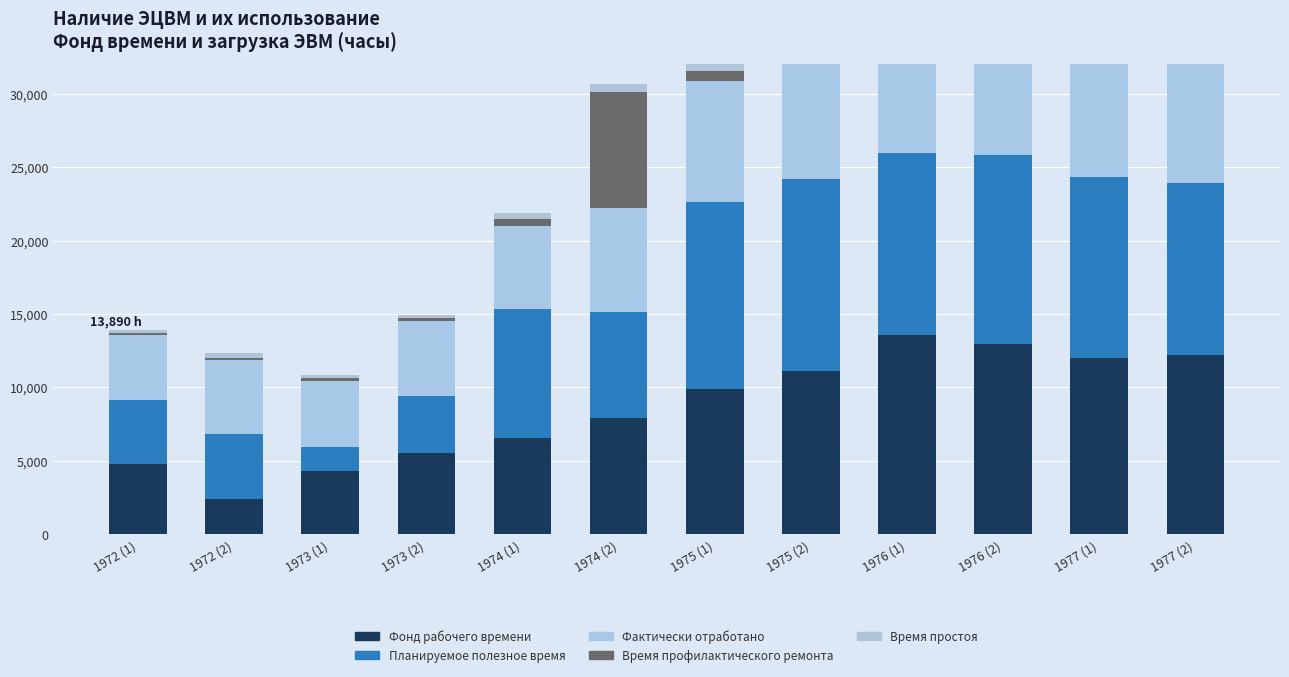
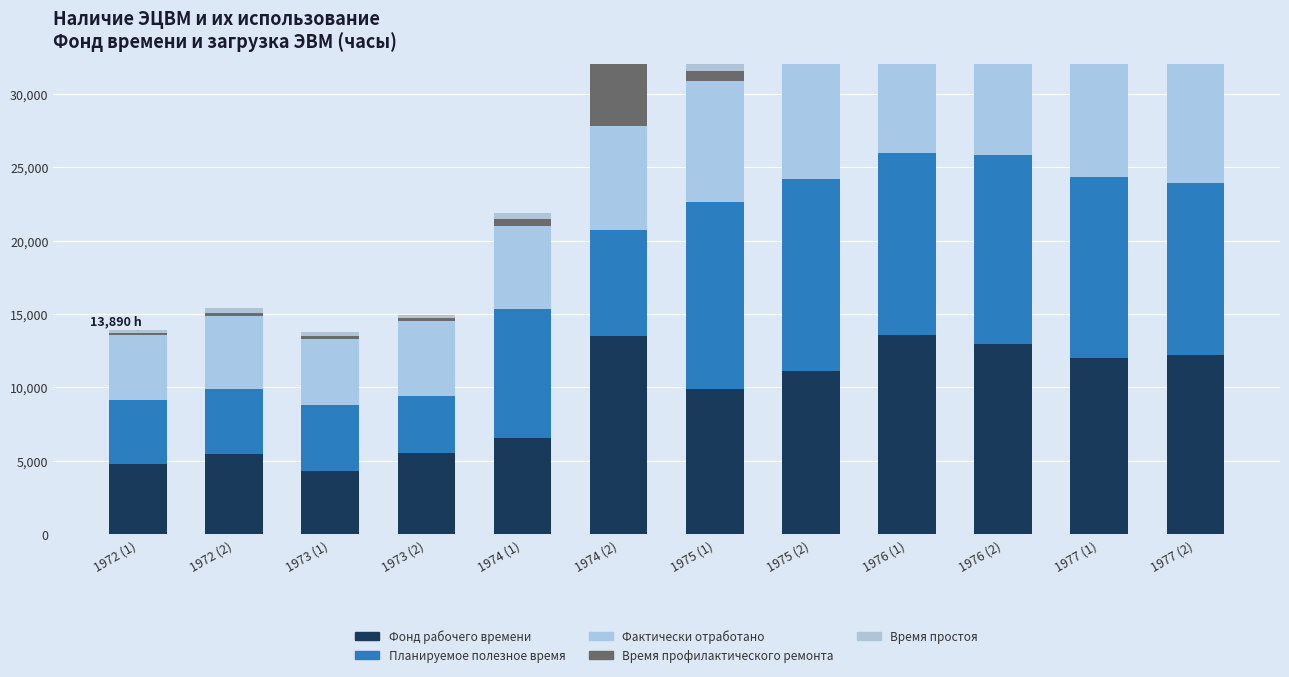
Фонд рабочего времени, 1972 (2): 2,400 -> 5,500
Планируемое полезное время, 1973 (1): 1,600 -> 4,500
Фонд рабочего времени, 1974 (2): 7,900 -> 13,500
